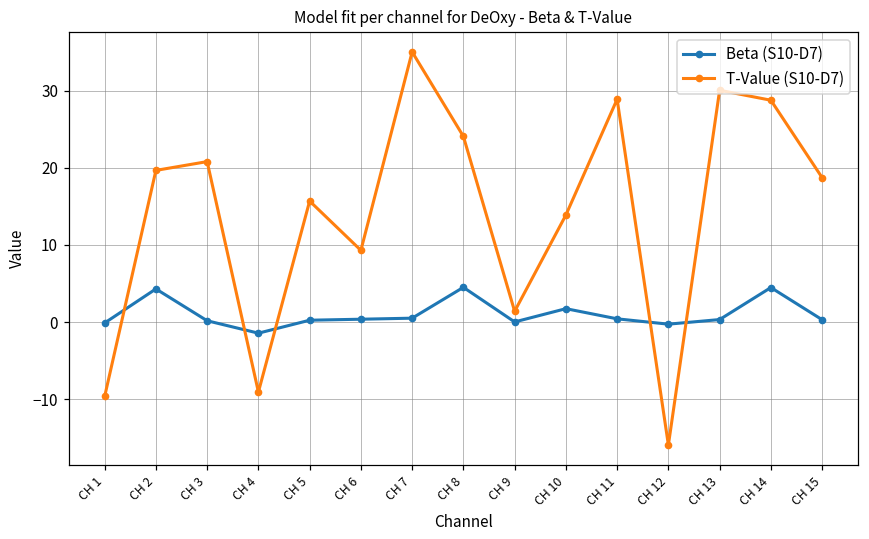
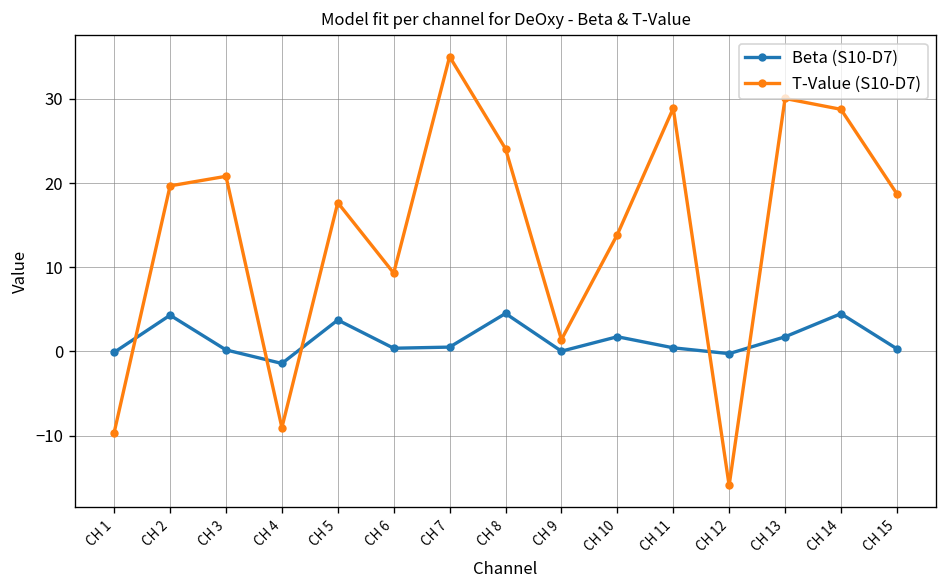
Beta (S10-D7), CH 5: 0 -> 4
T-Value (S10-D7), CH 5: 16 -> 18
Beta (S10-D7), CH 13: 0 -> 2
